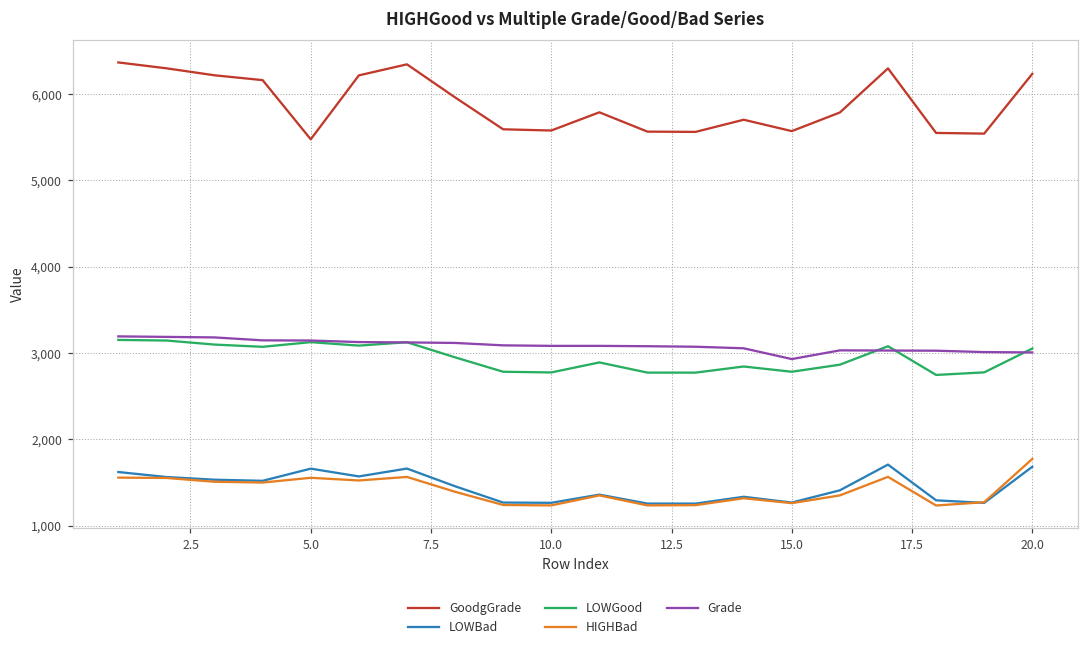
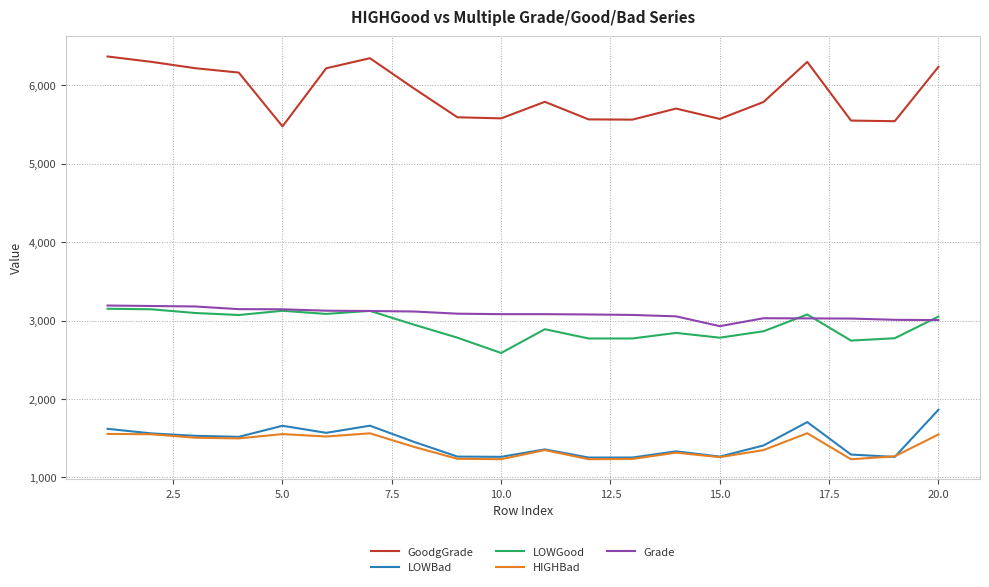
LOWGood, 10.0: 2,800 -> 2,600
LOWBad, 20.0: 1,700 -> 1,900
HIGHBad, 20.0: 1,800 -> 1,500
